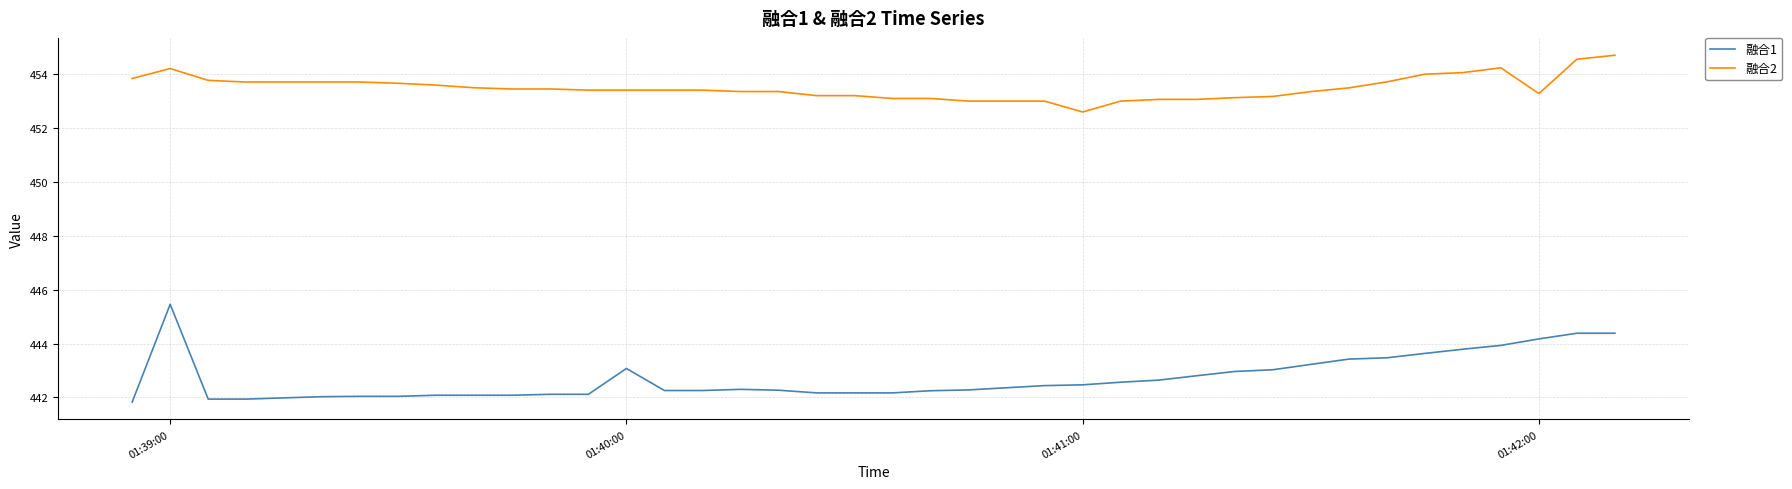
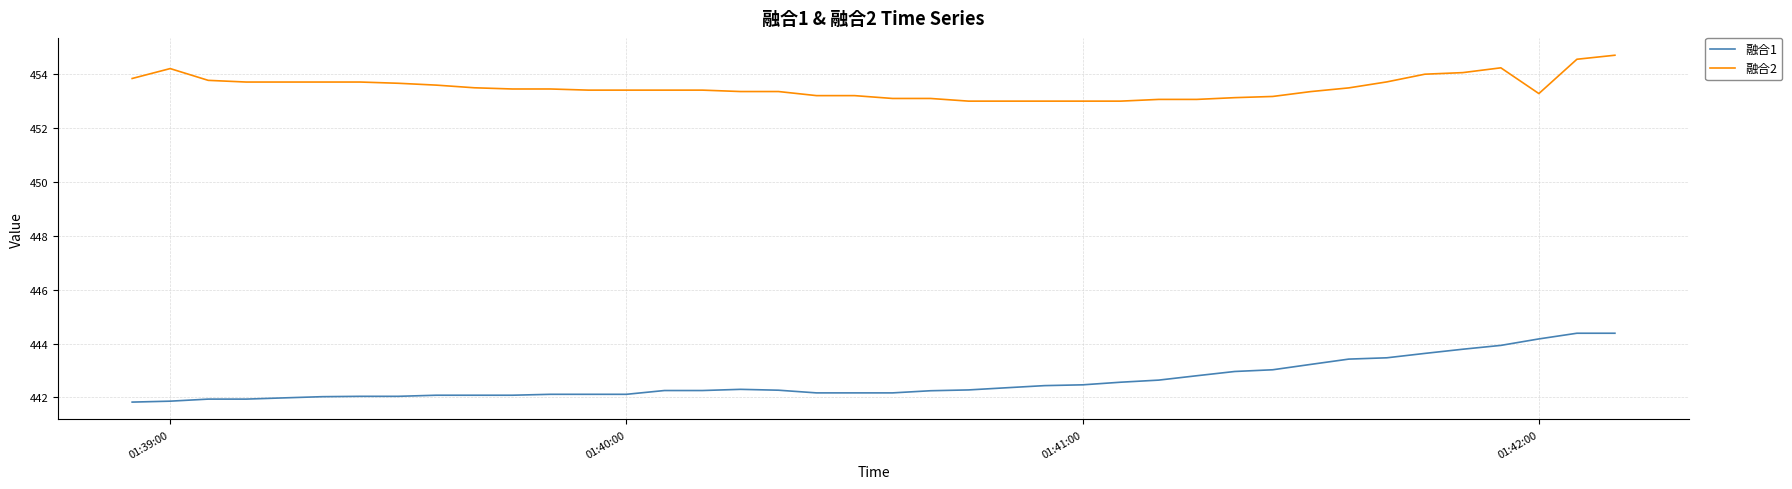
融合1, 01:39:00: 445.5 -> 441.9
融合1, 01:40:00: 443.1 -> 442.1
融合2, 01:41:00: 452.6 -> 453.0
